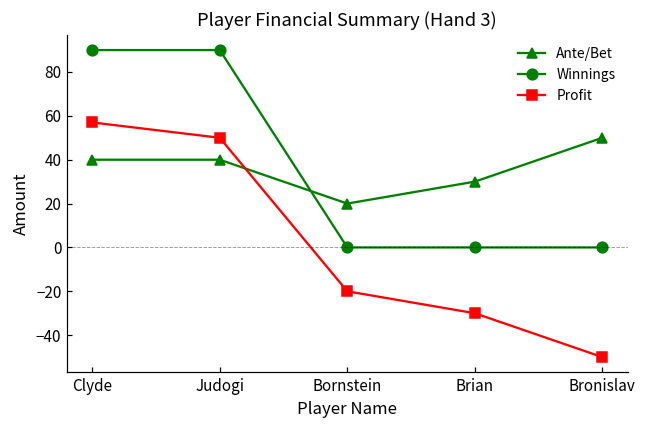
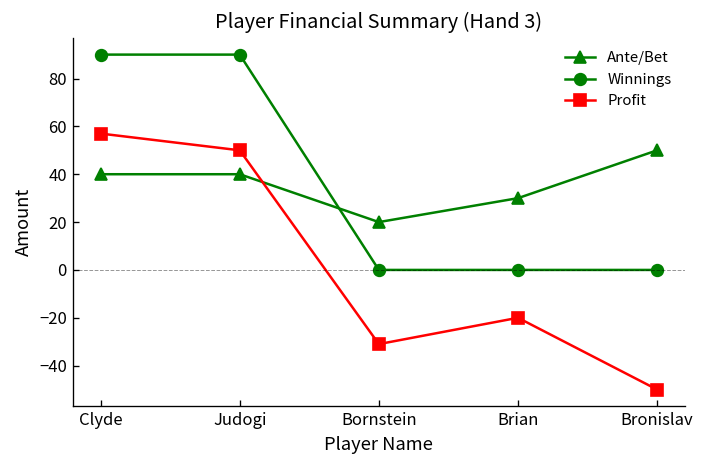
Profit, Bornstein: -20 -> -31
Profit, Brian: -30 -> -20
